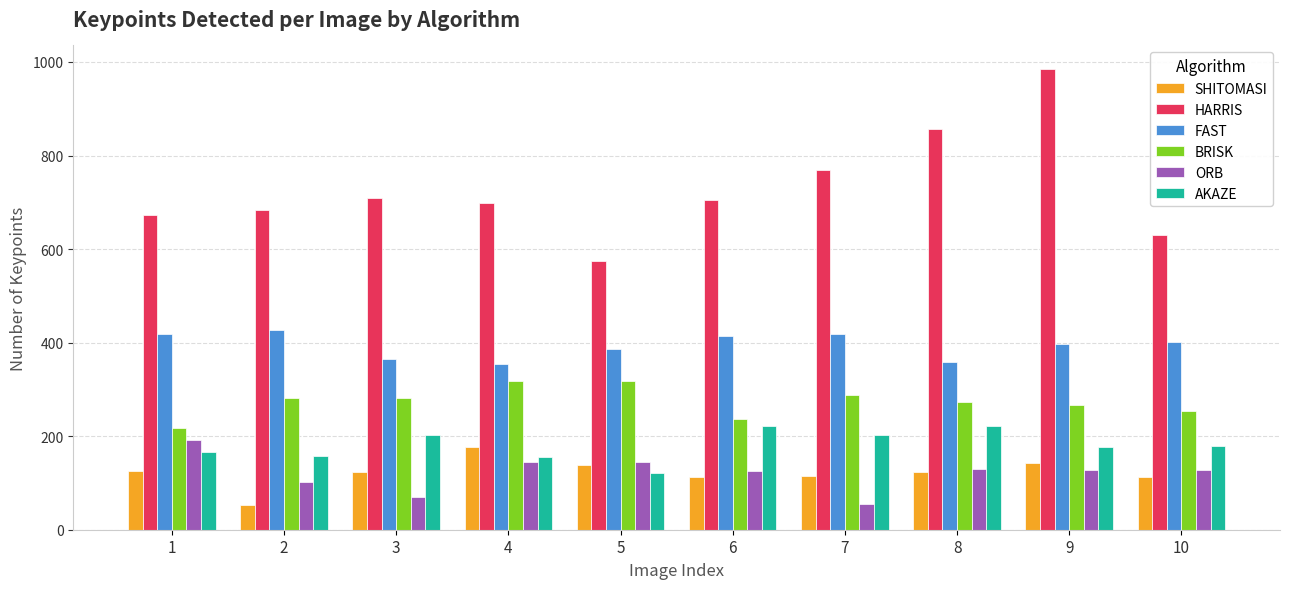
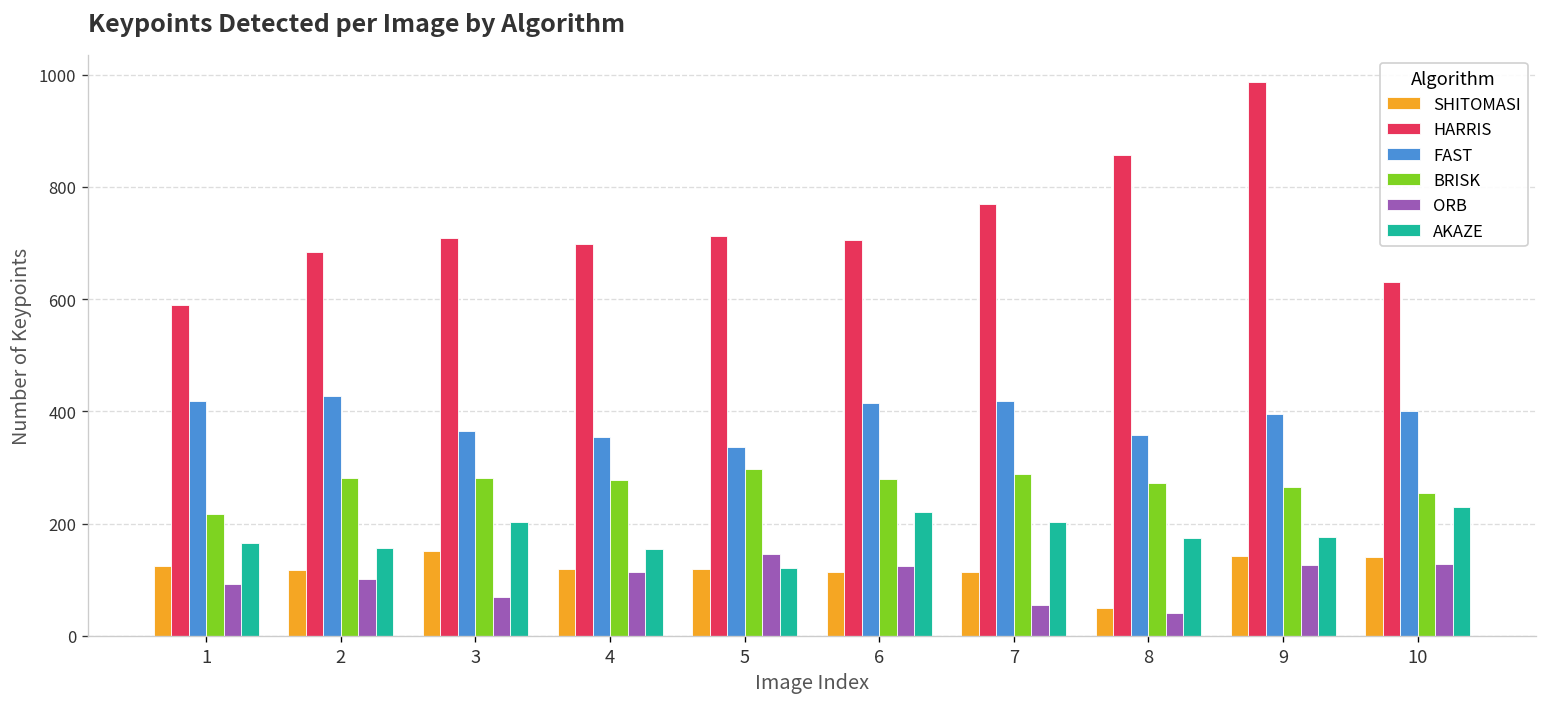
HARRIS, 1: 670 -> 590
ORB, 1: 190 -> 90
SHITOMASI, 2: 50 -> 120
SHITOMASI, 3: 120 -> 150
SHITOMASI, 4: 180 -> 120
BRISK, 4: 320 -> 280
ORB, 4: 140 -> 110
SHITOMASI, 5: 140 -> 120
HARRIS, 5: 570 -> 710
FAST, 5: 390 -> 340
BRISK, 5: 320 -> 300
BRISK, 6: 240 -> 280
SHITOMASI, 8: 120 -> 50
ORB, 8: 130 -> 40
AKAZE, 8: 220 -> 180
SHITOMASI, 10: 110 -> 140
AKAZE, 10: 180 -> 230
